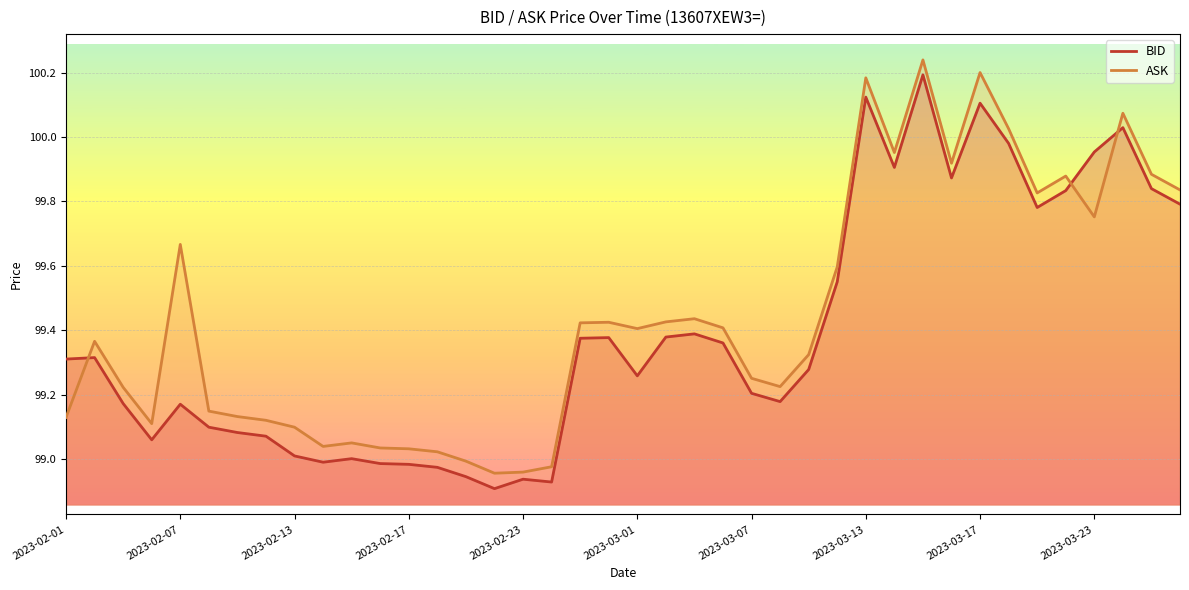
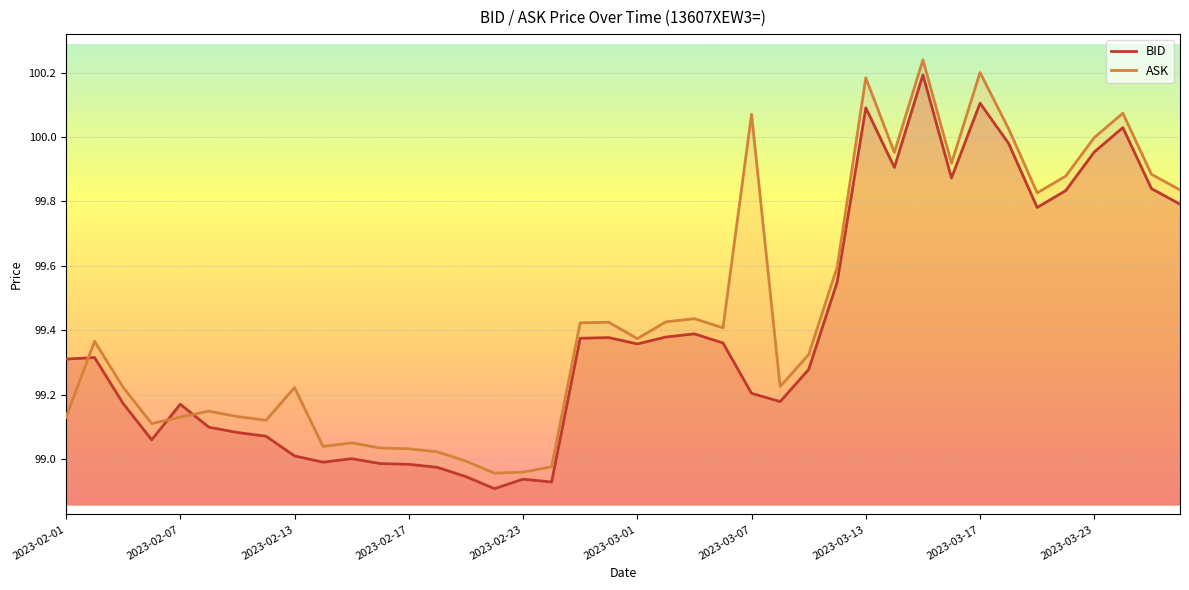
ASK, 2023-02-07: 99.67 -> 99.13
ASK, 2023-02-13: 99.10 -> 99.22
BID, 2023-03-01: 99.26 -> 99.36
ASK, 2023-03-01: 99.41 -> 99.37
ASK, 2023-03-07: 99.25 -> 100.07
BID, 2023-03-13: 100.12 -> 100.09
ASK, 2023-03-23: 99.75 -> 100.00
